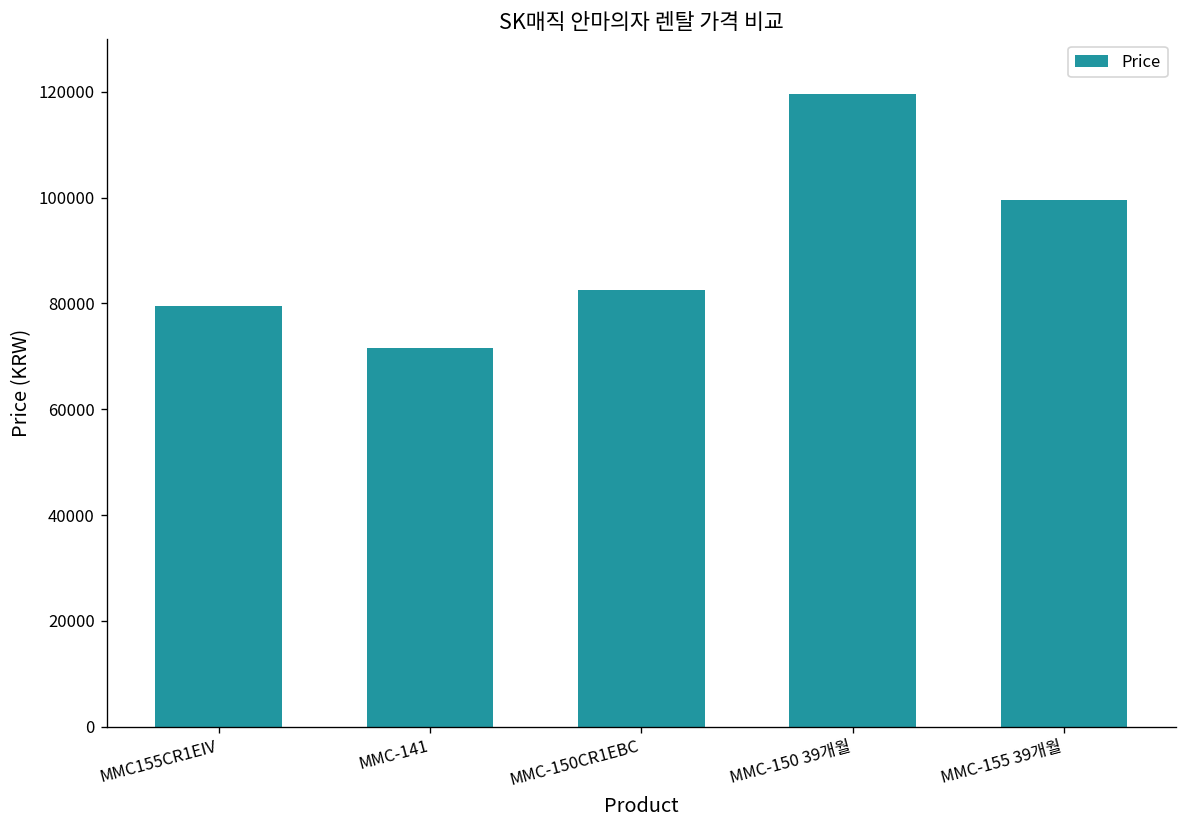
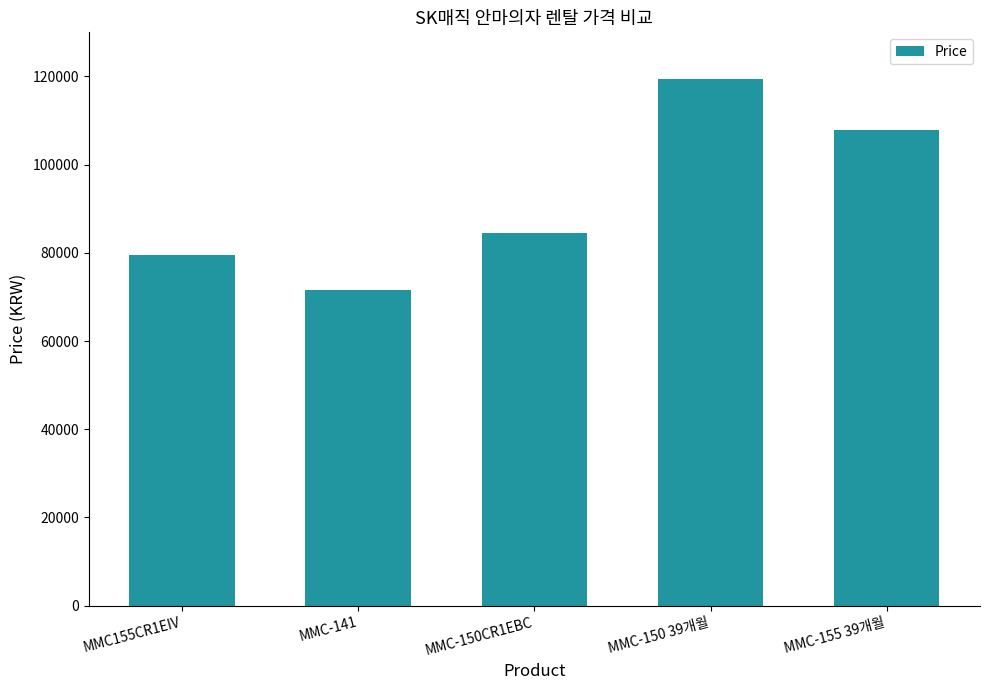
MMC-150CR1EBC: 83000 -> 84000
MMC-155 39개월: 100000 -> 108000
